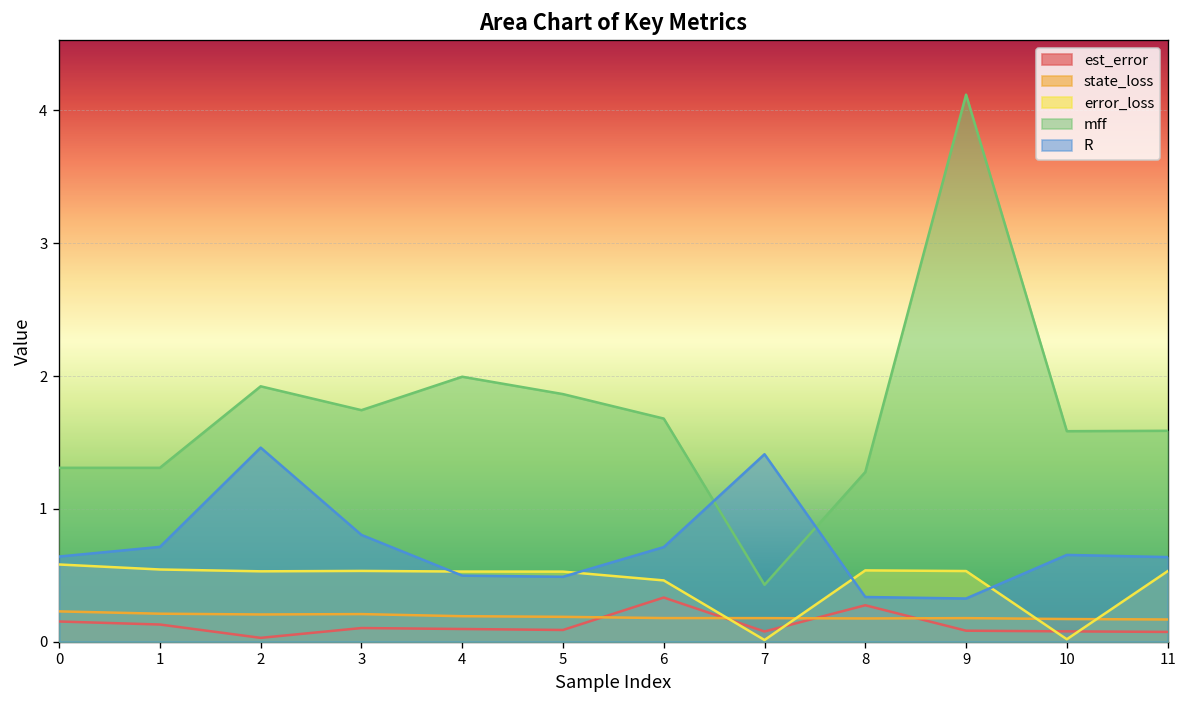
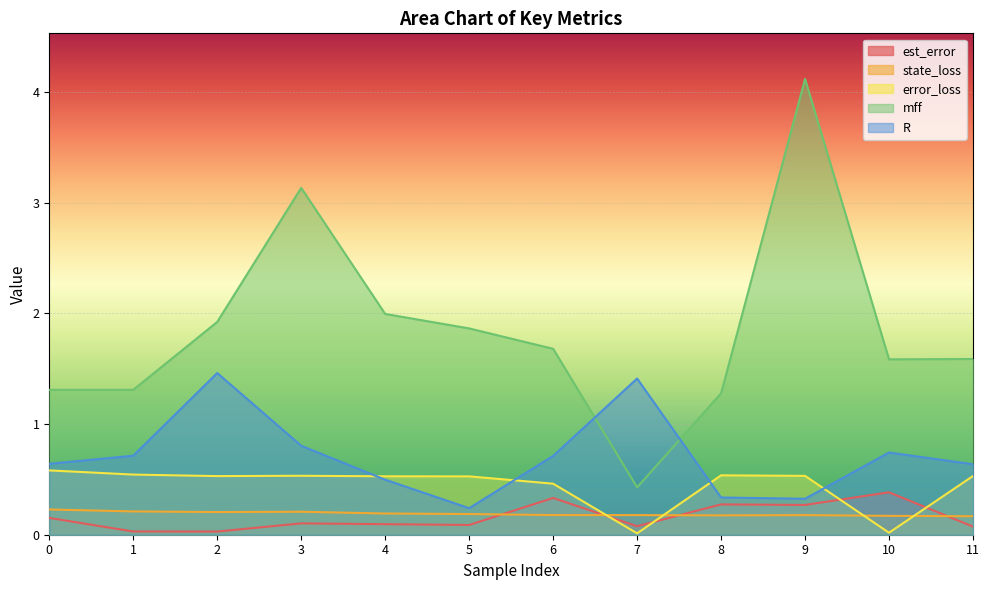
est_error, 1: 0.13 -> 0.03
mff, 3: 1.74 -> 3.13
R, 5: 0.49 -> 0.24
est_error, 9: 0.08 -> 0.27
est_error, 10: 0.08 -> 0.38
R, 10: 0.65 -> 0.74
